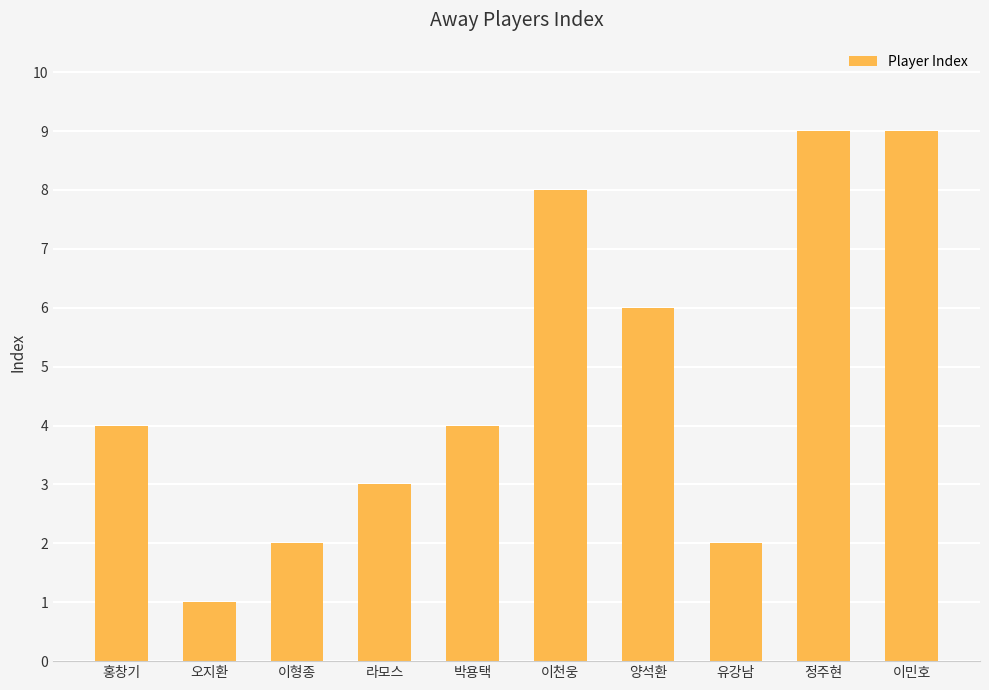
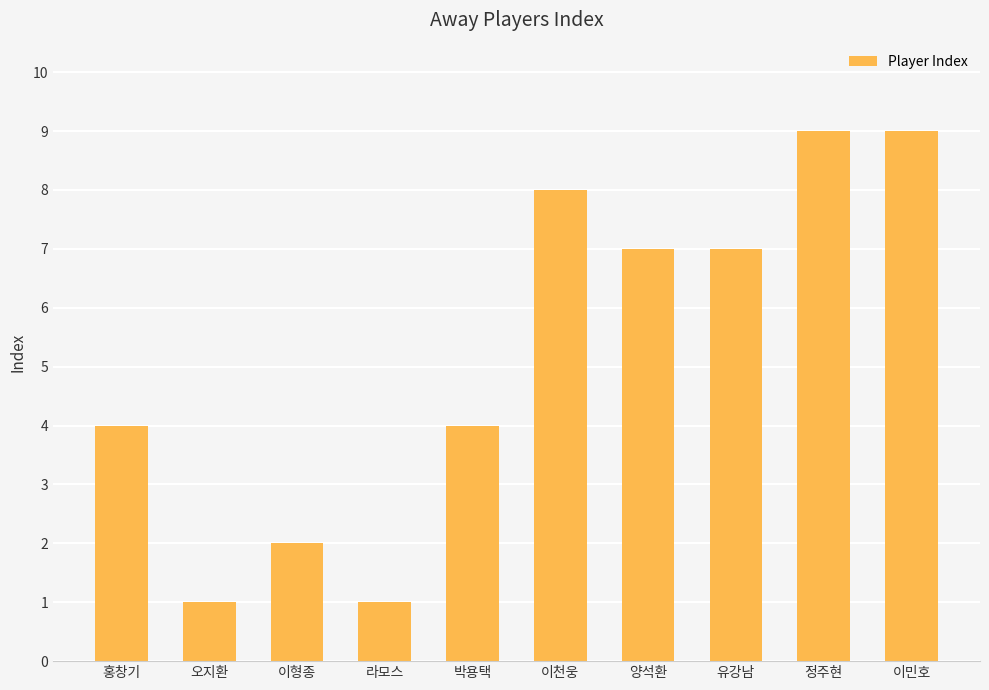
라모스: 3 -> 1
양석환: 6 -> 7
유강남: 2 -> 7
